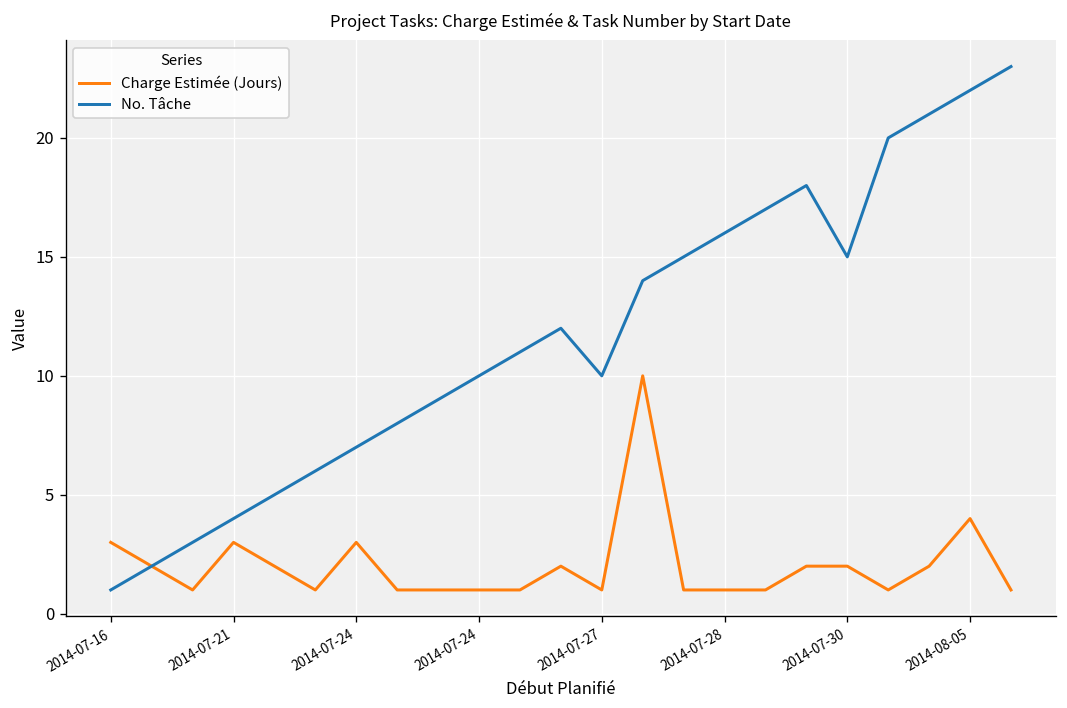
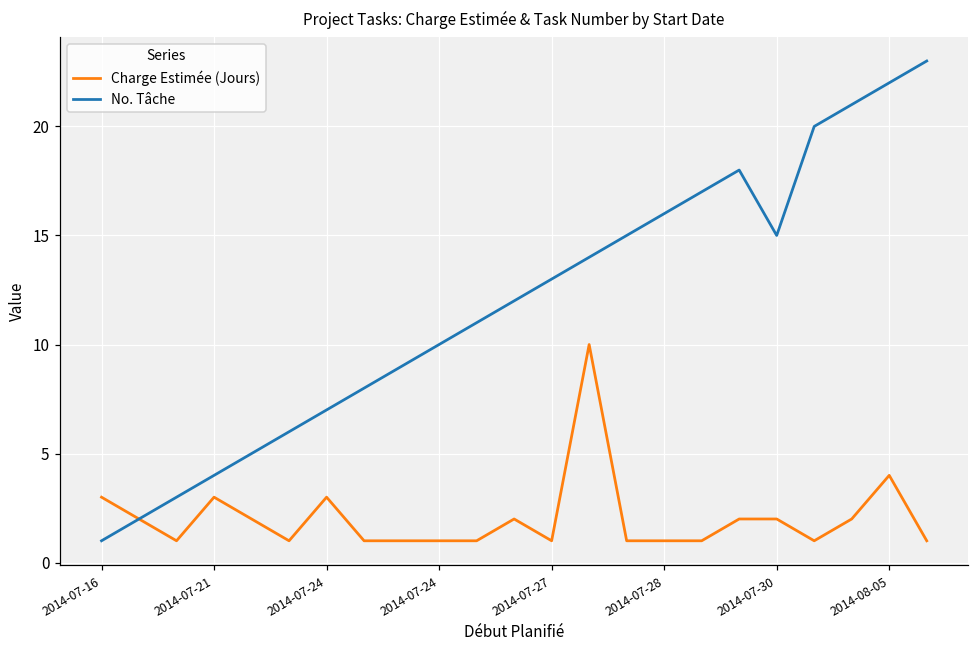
No. Tâche, 2014-07-27: 10 -> 13
